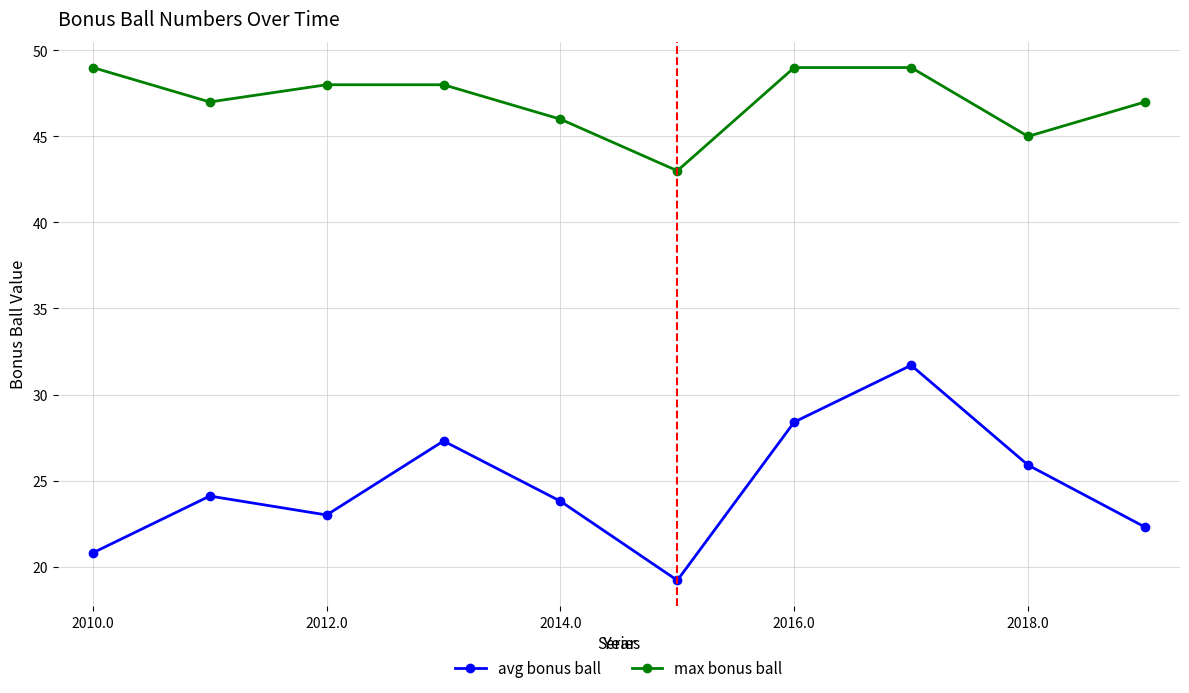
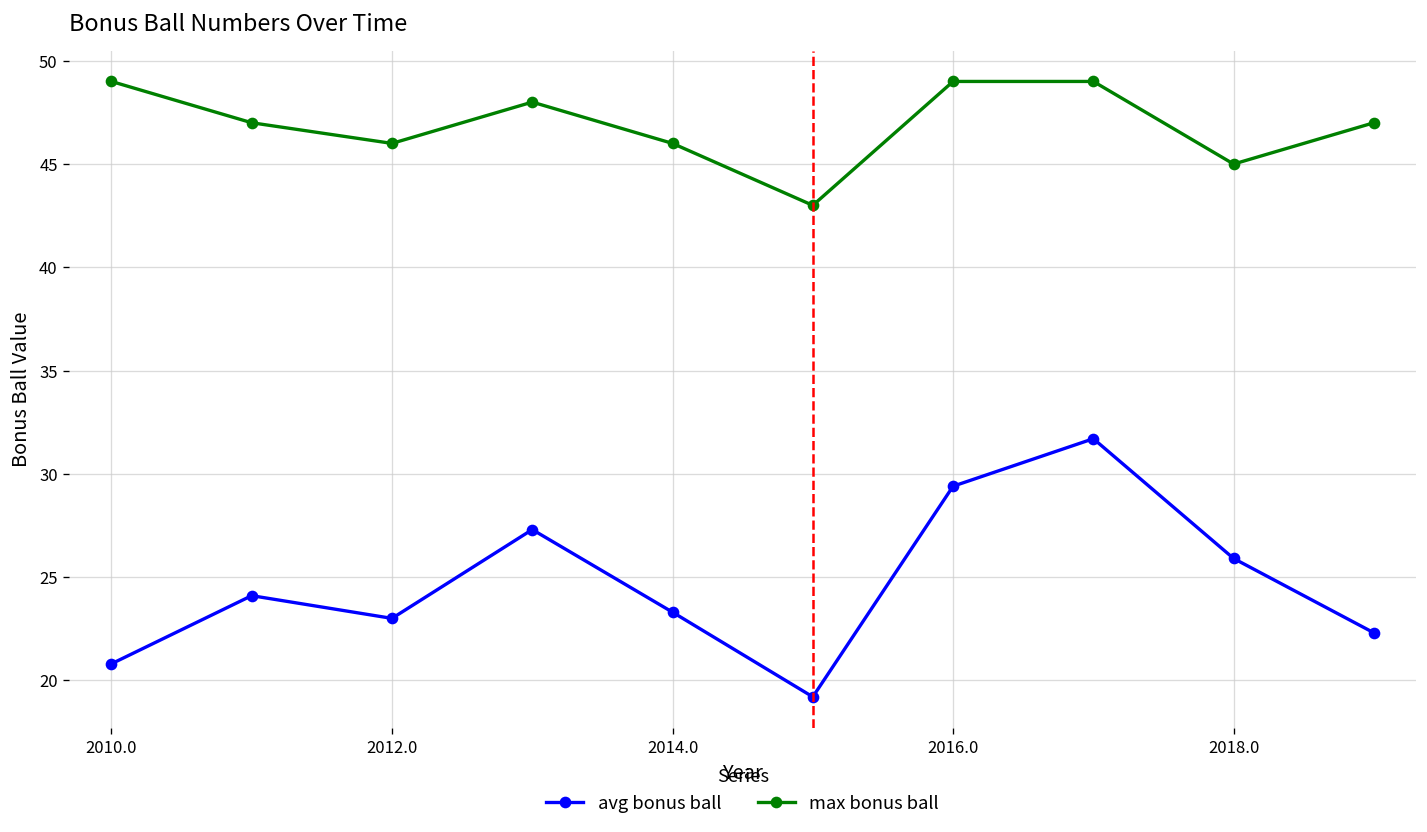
max bonus ball, 2012.0: 48 -> 46
avg bonus ball, 2014.0: 23.8 -> 23.3
avg bonus ball, 2016.0: 28.4 -> 29.4
